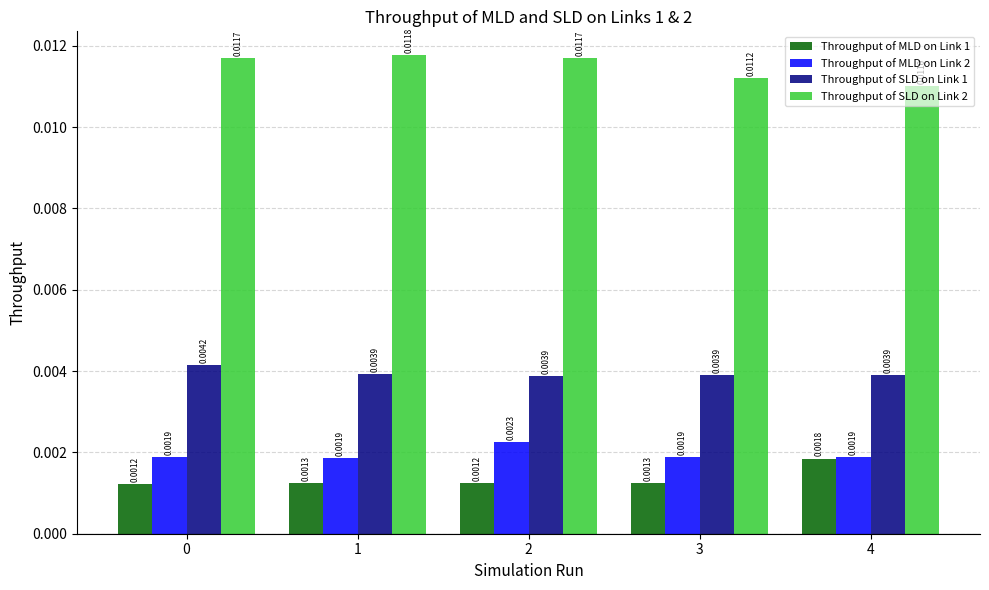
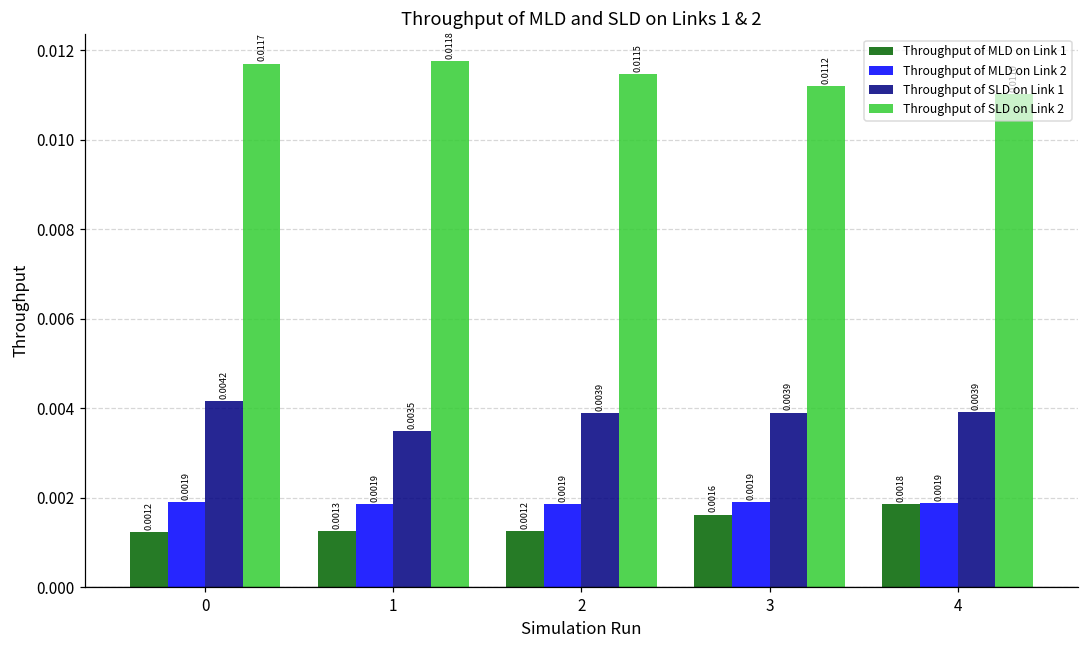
Throughput of SLD on Link 1, 1: 0.0039 -> 0.0035
Throughput of MLD on Link 2, 2: 0.0023 -> 0.0019
Throughput of SLD on Link 2, 2: 0.0117 -> 0.0115
Throughput of MLD on Link 1, 3: 0.0013 -> 0.0016
